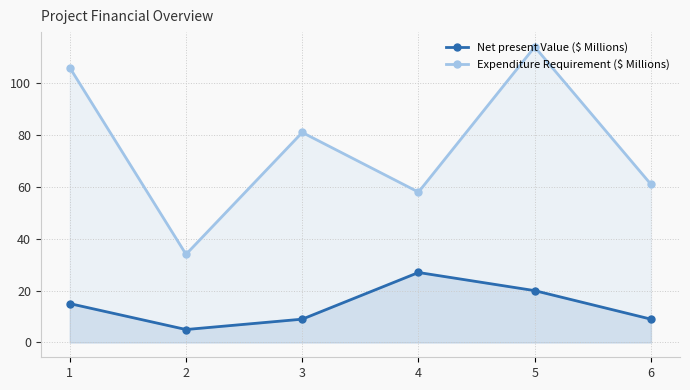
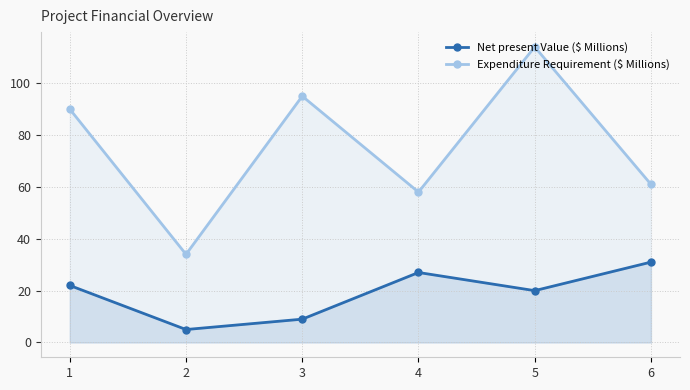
Net present Value ($ Millions), 1: 15 -> 22
Expenditure Requirement ($ Millions), 1: 106 -> 90
Expenditure Requirement ($ Millions), 3: 81 -> 95
Net present Value ($ Millions), 6: 9 -> 31
